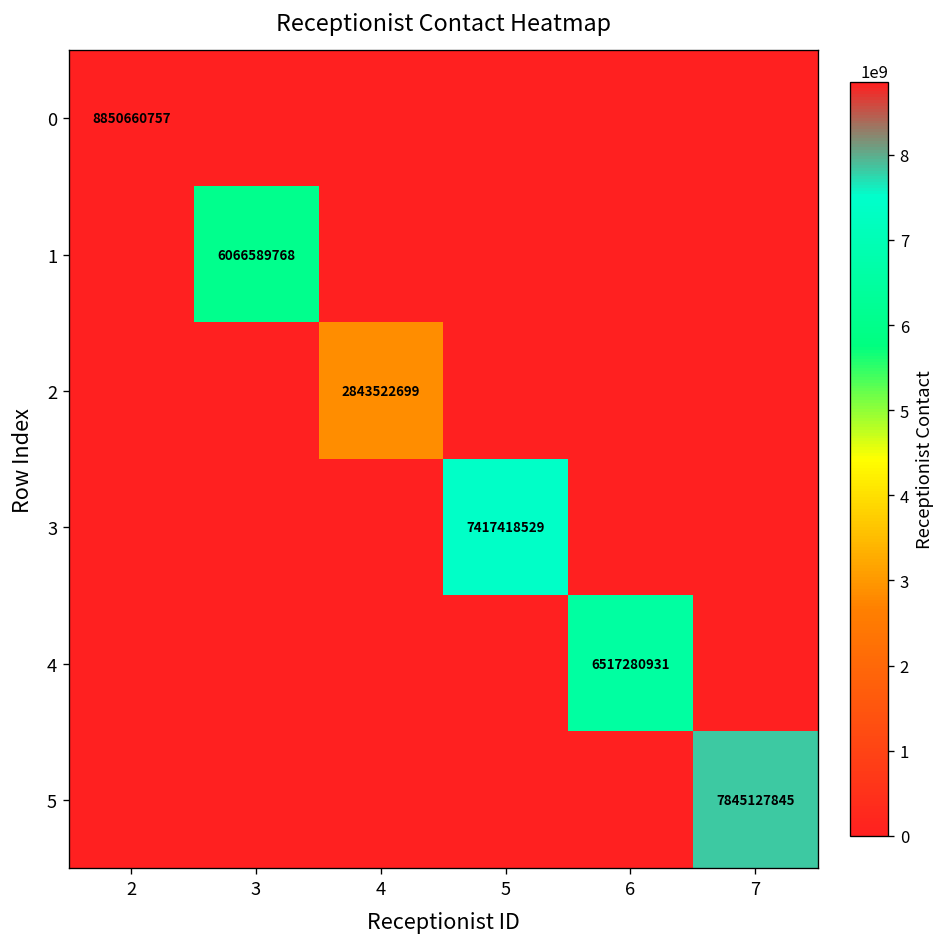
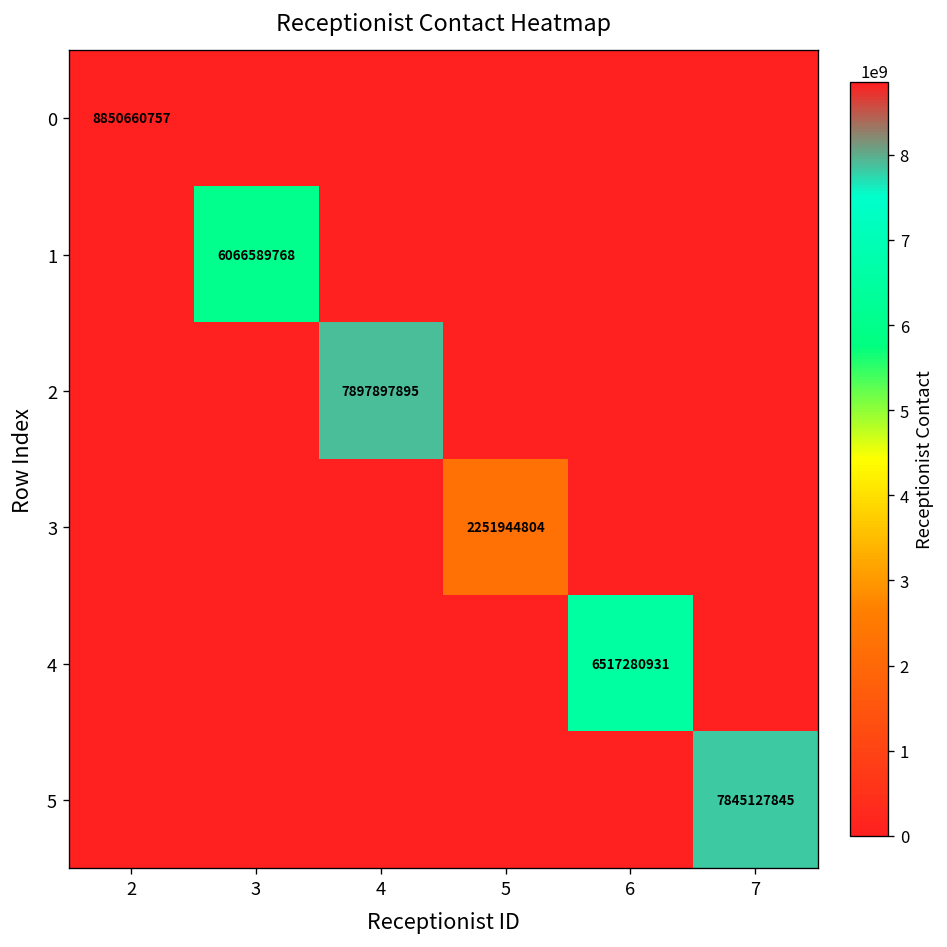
2, 4: 2843522699 -> 7897897895
3, 5: 7417418529 -> 2251944804
